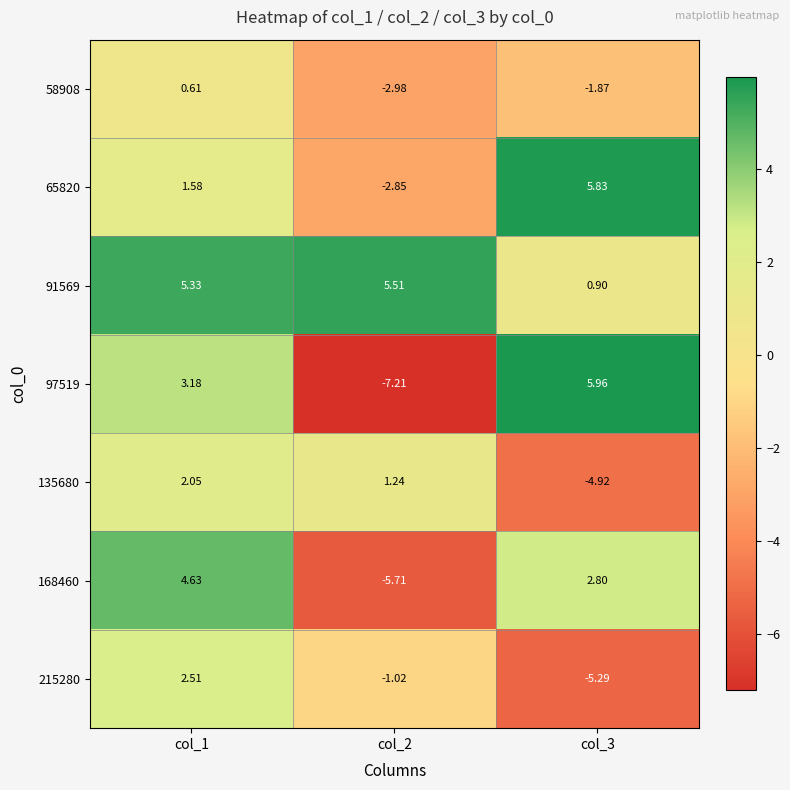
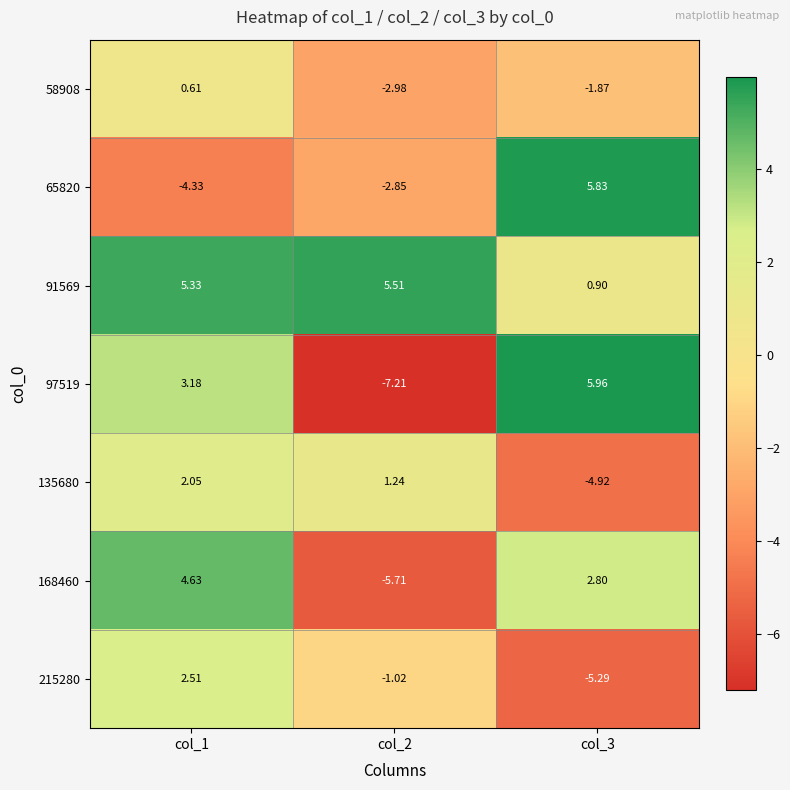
65820, col_1: 1.58 -> -4.33
